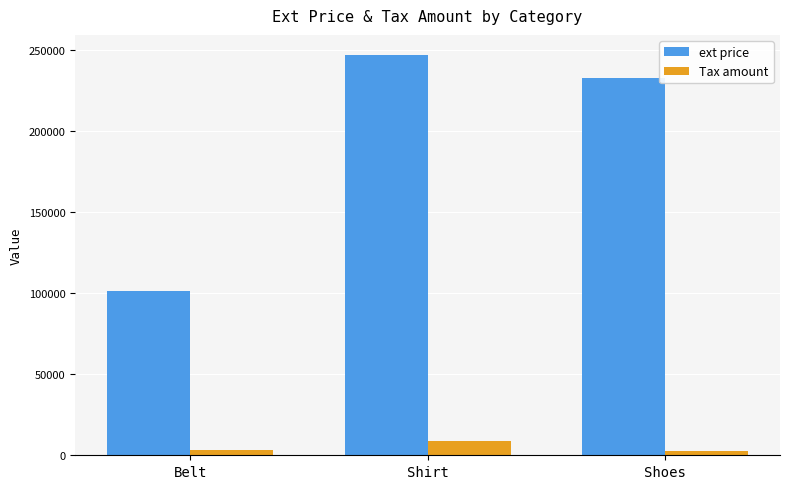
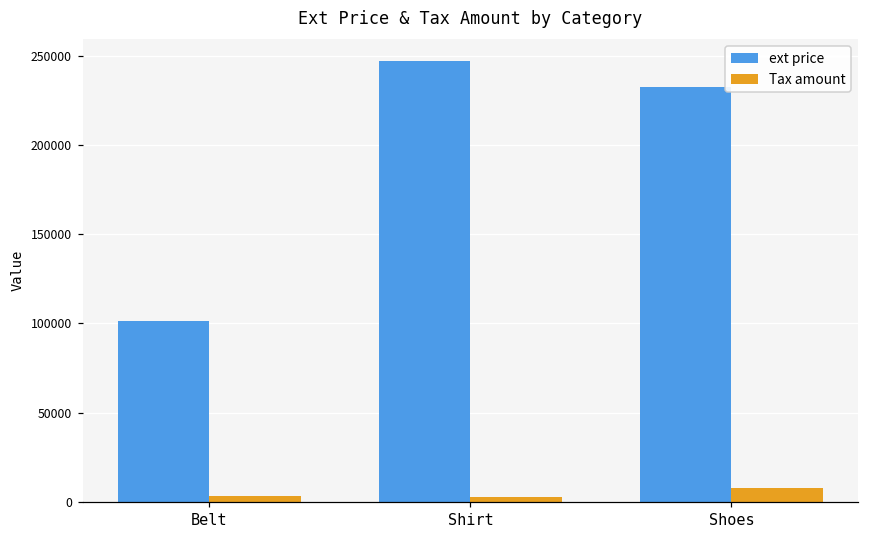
Tax amount, Shirt: 9000 -> 3000
Tax amount, Shoes: 3000 -> 8000
